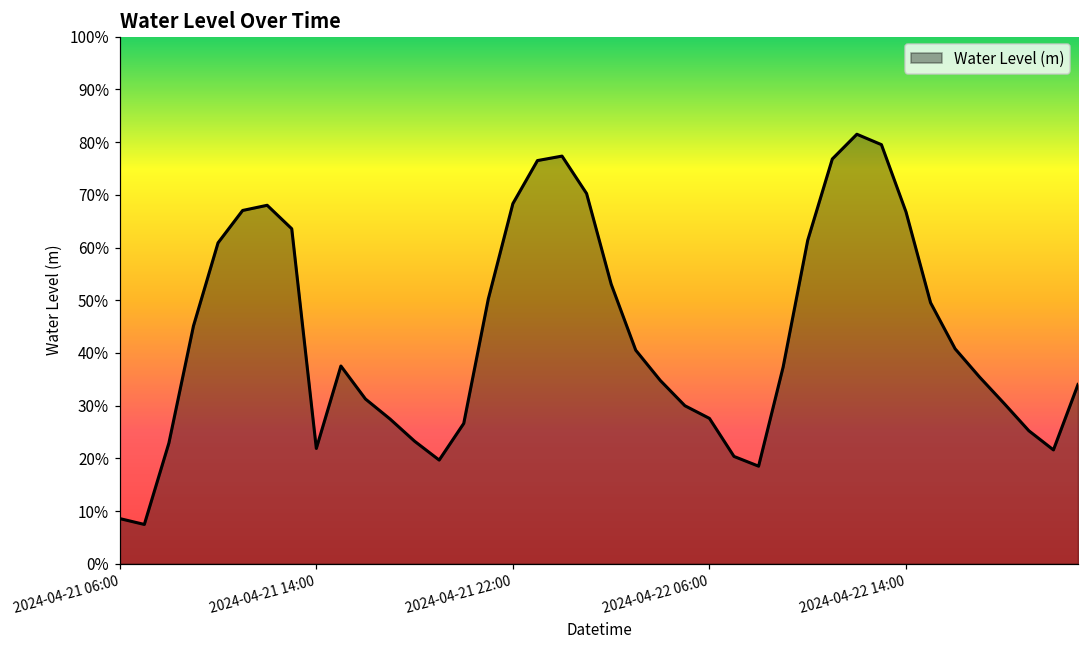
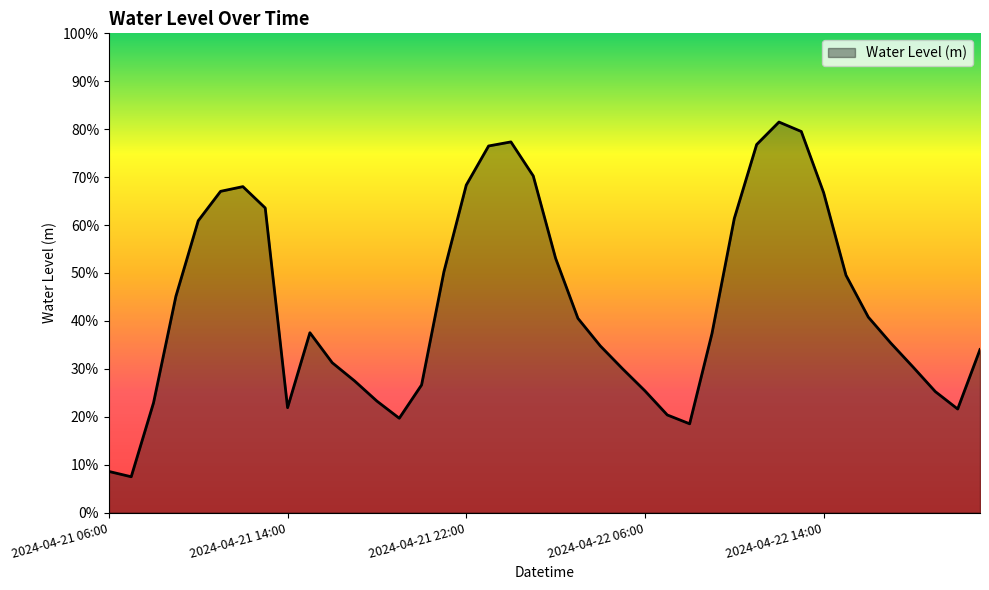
2024-04-22 06:00: 28% -> 25%
